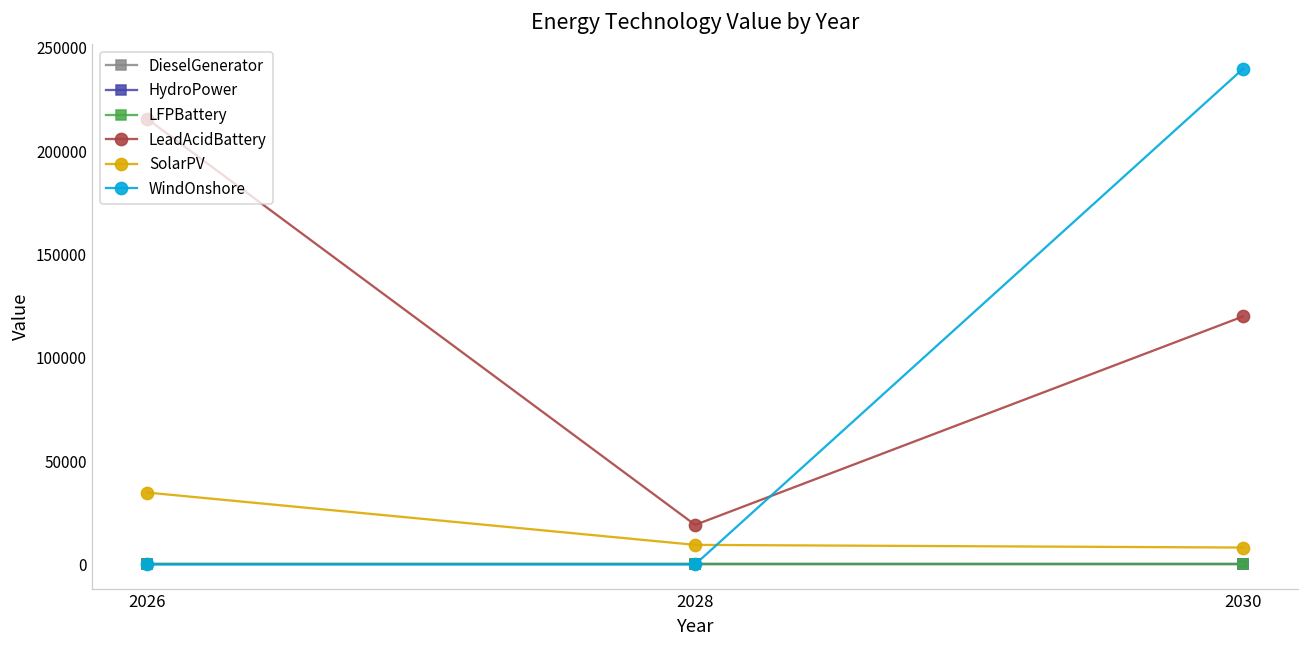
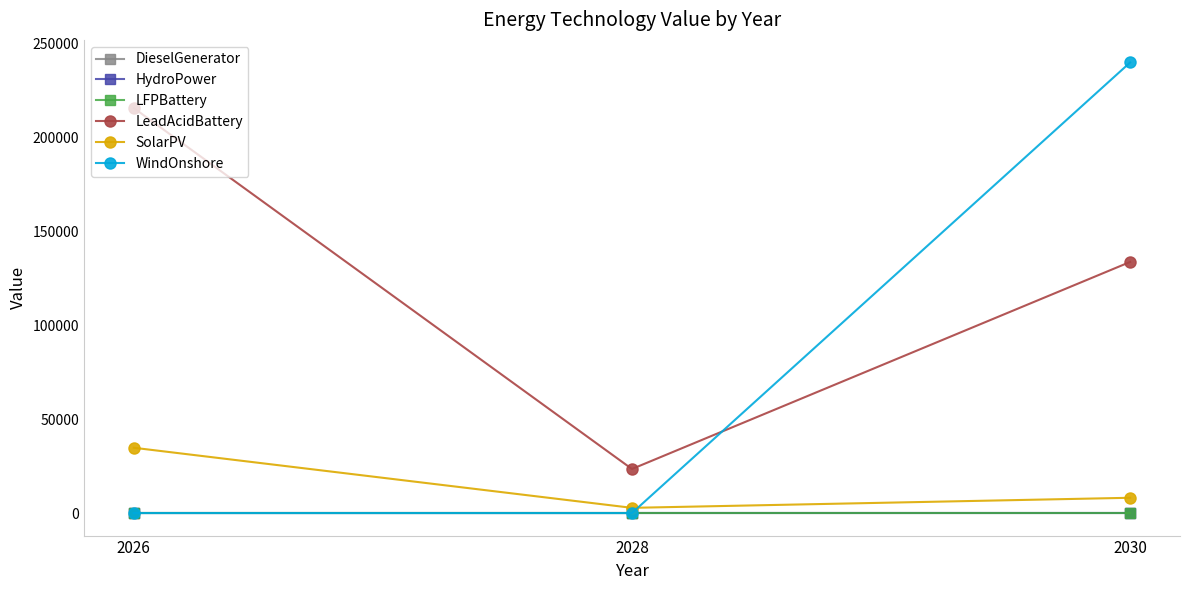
LeadAcidBattery, 2028: 19000 -> 23000
SolarPV, 2028: 9000 -> 3000
LeadAcidBattery, 2030: 120000 -> 134000
